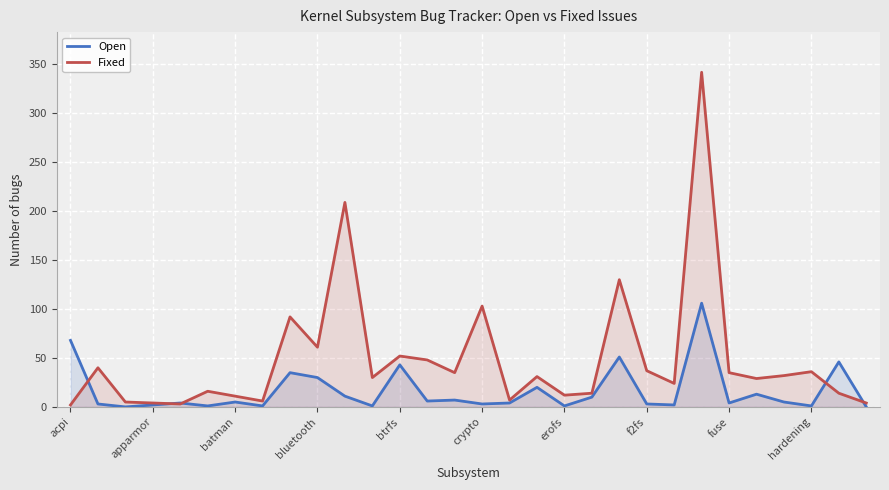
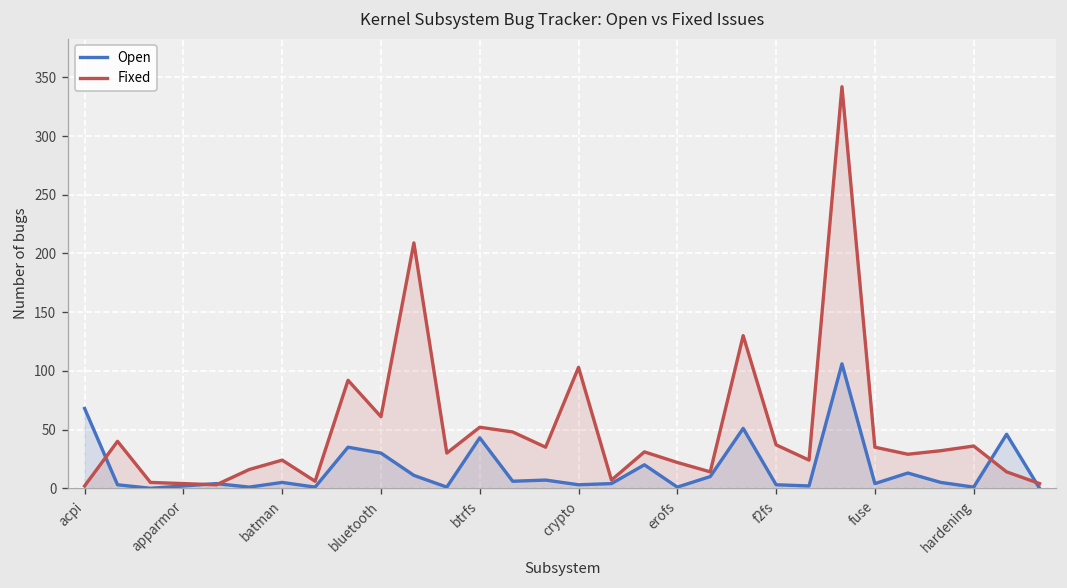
Fixed, batman: 10 -> 20
Fixed, erofs: 10 -> 20
